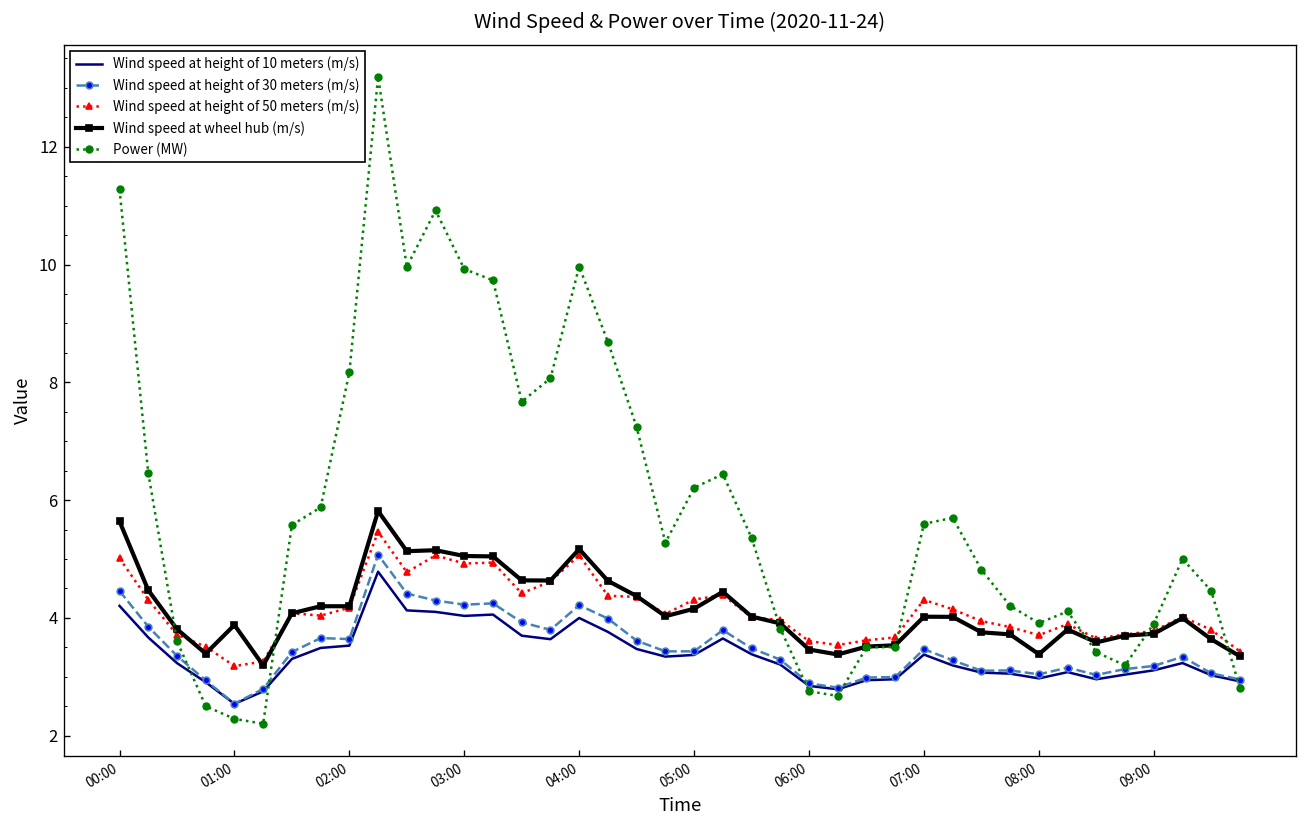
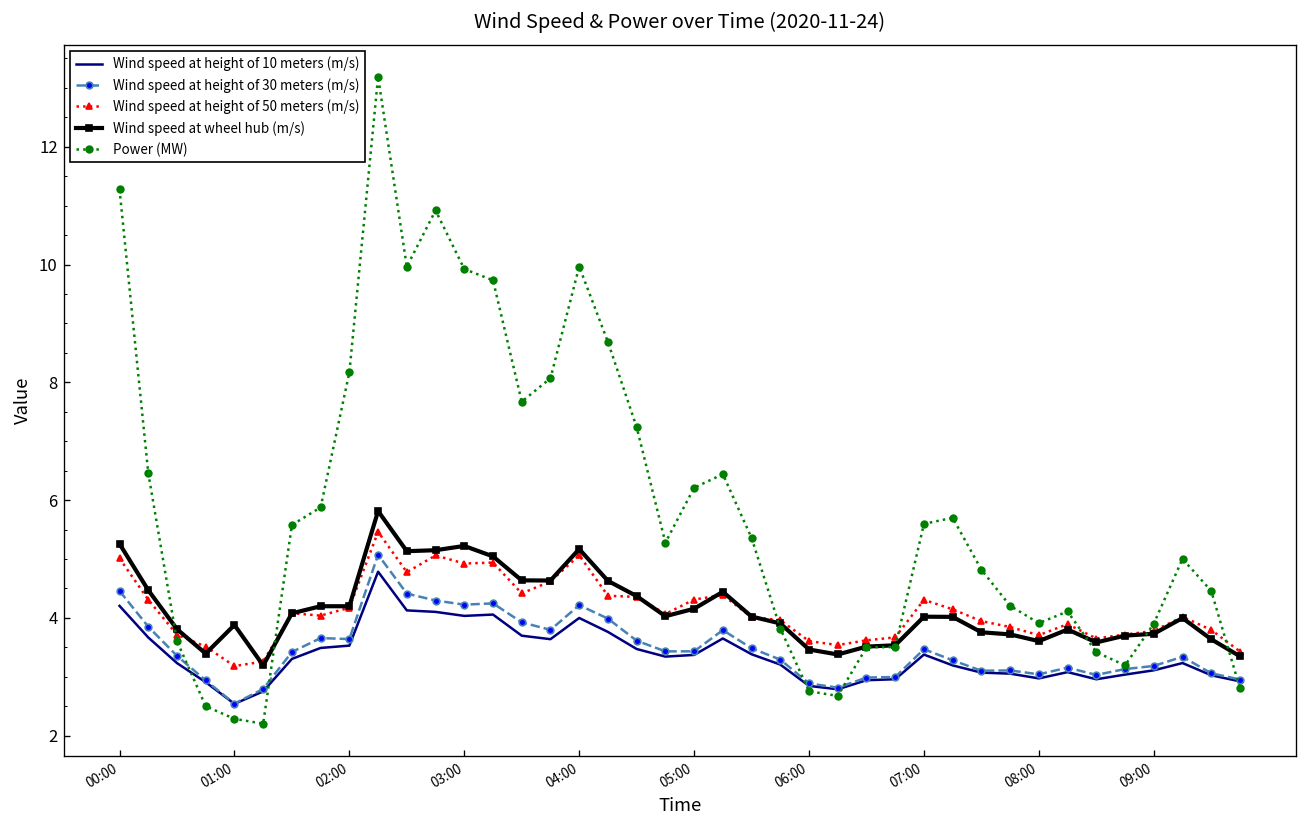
Wind speed at wheel hub (m/s), 00:00: 5.6 -> 5.3
Wind speed at wheel hub (m/s), 03:00: 5.1 -> 5.2
Wind speed at wheel hub (m/s), 08:00: 3.4 -> 3.6
